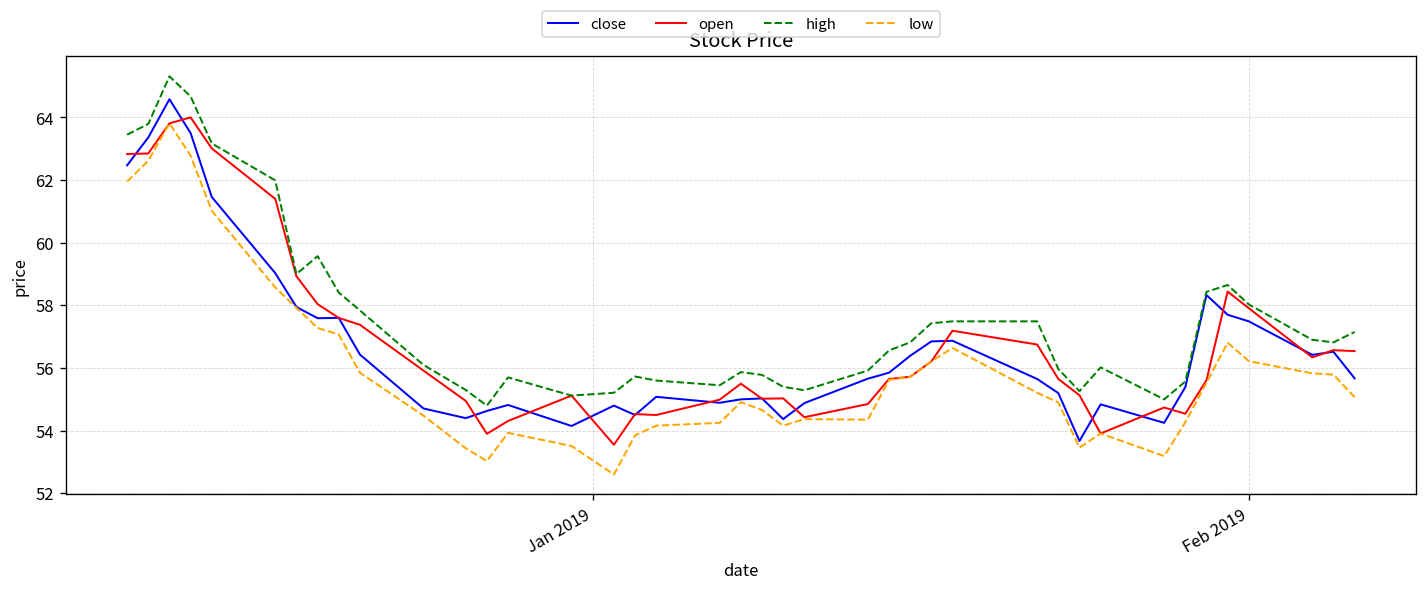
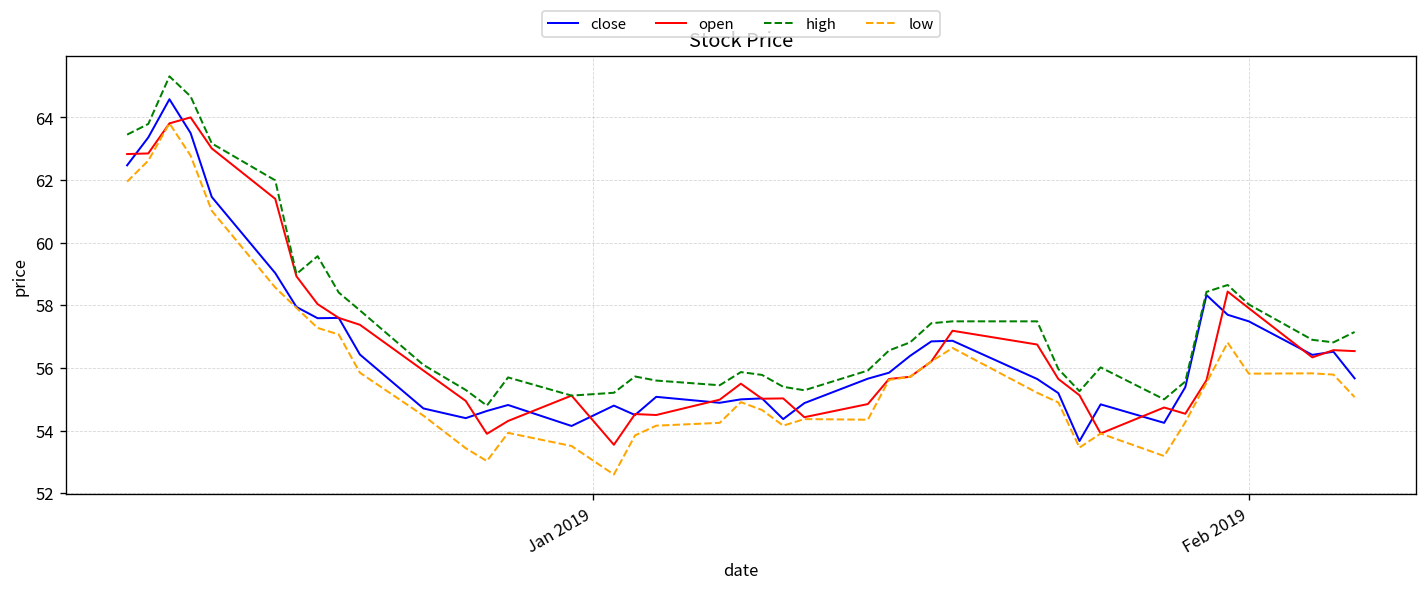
low, Feb 2019: 56.2 -> 55.8
